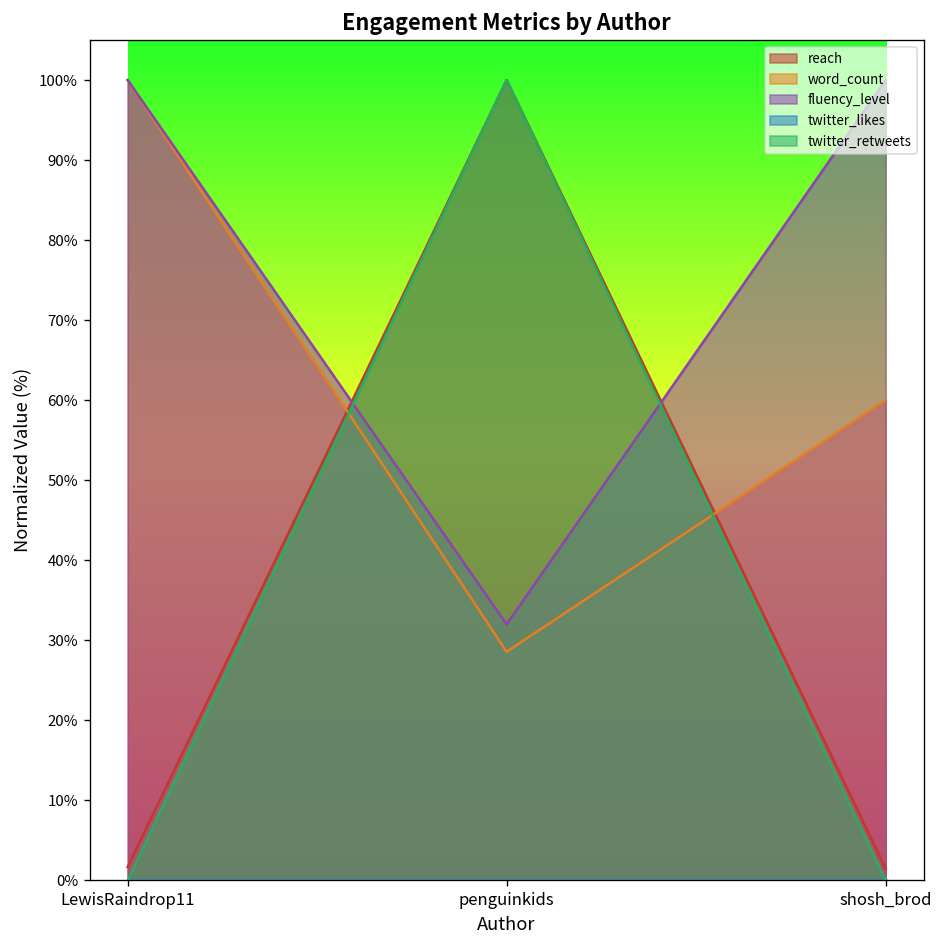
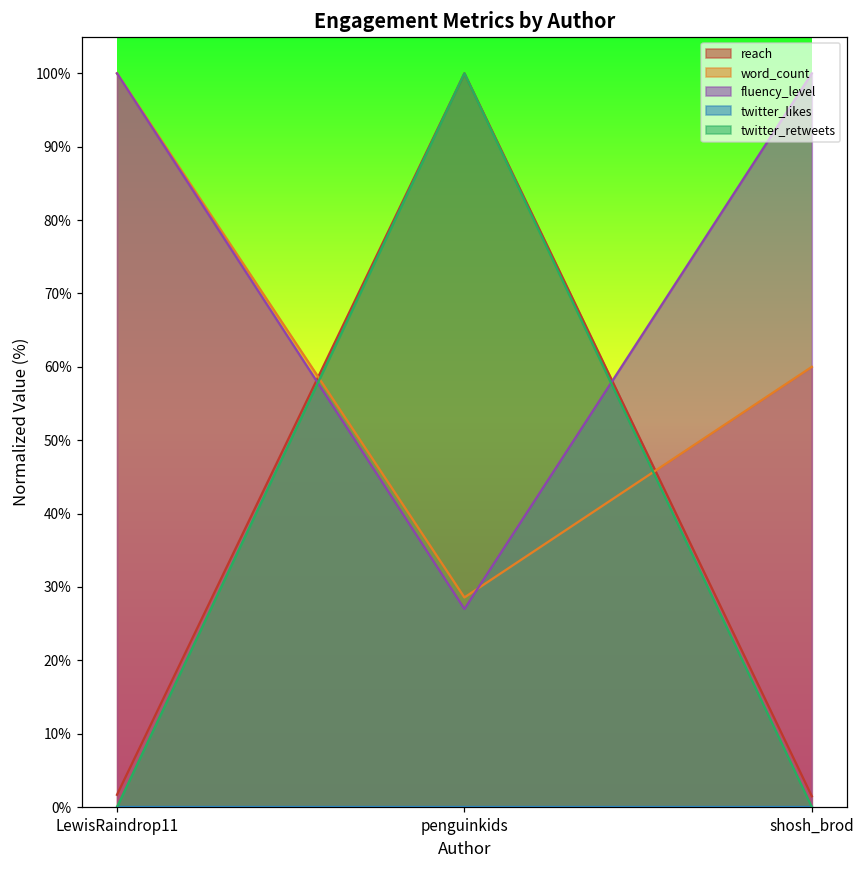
fluency_level, penguinkids: 32% -> 27%
